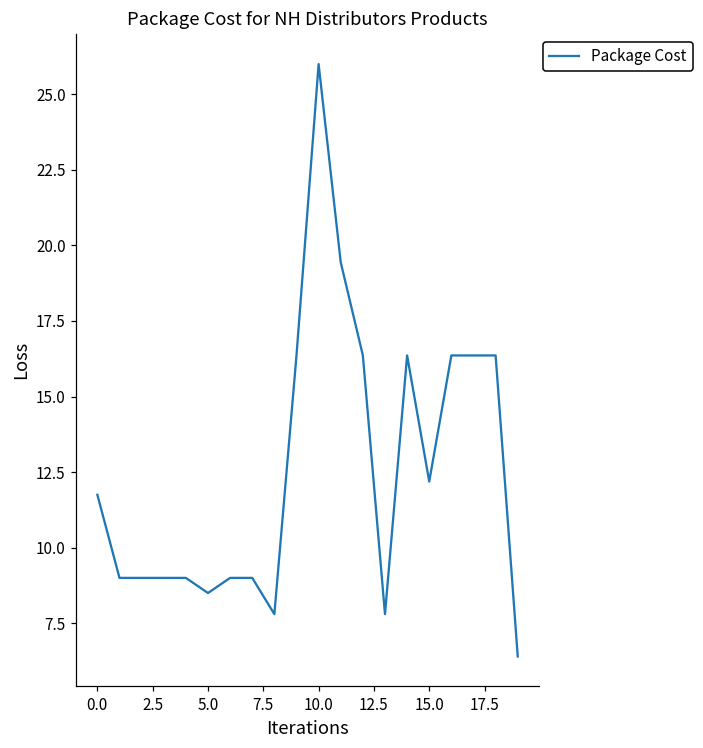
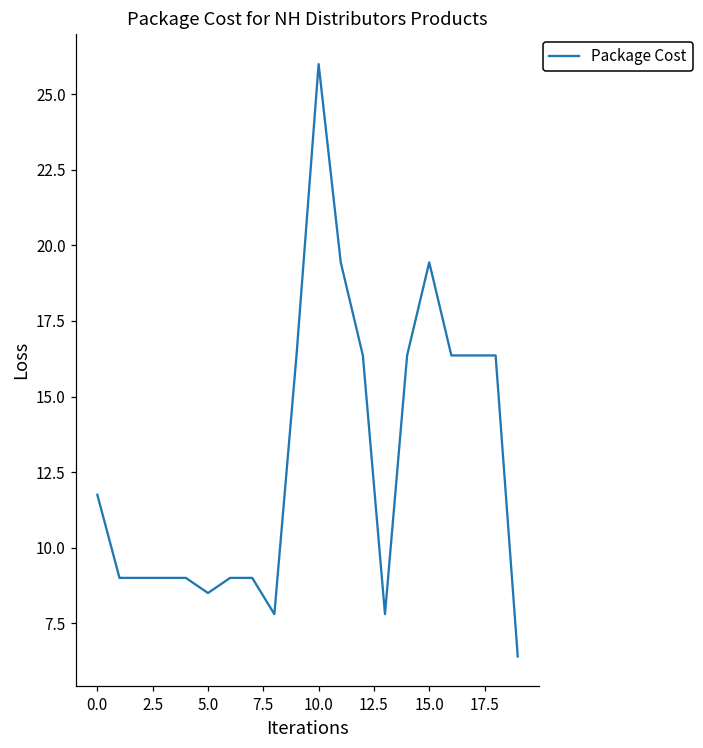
15.0: 12.2 -> 19.4
